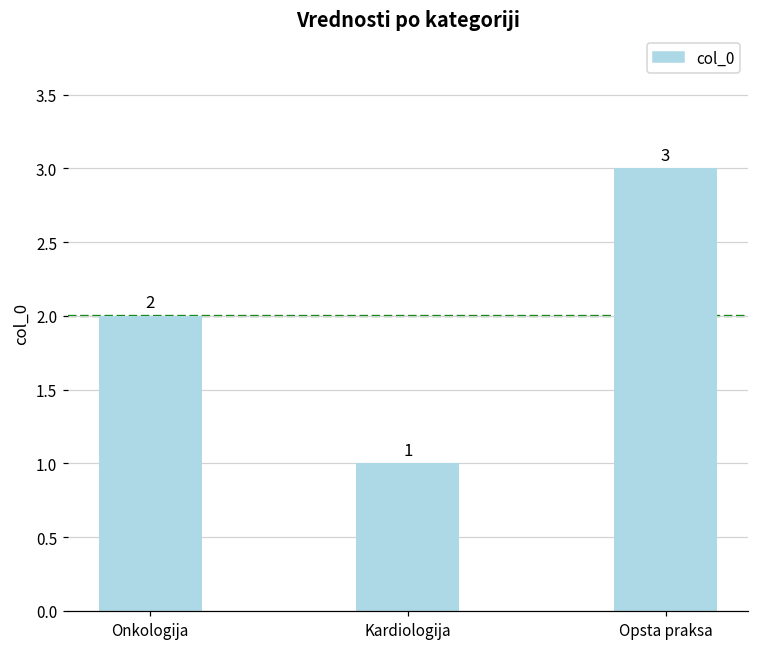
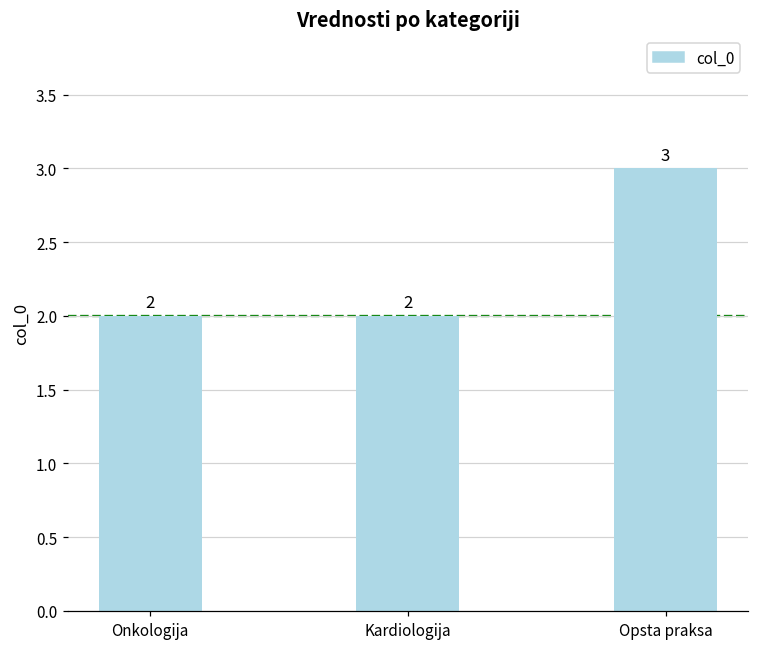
Kardiologija: 1 -> 2
